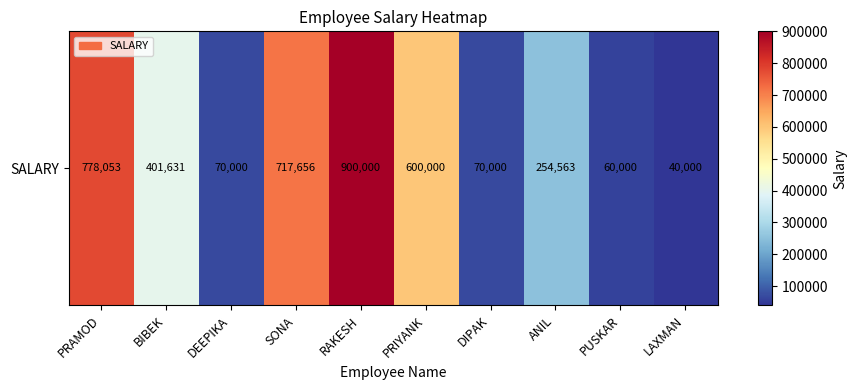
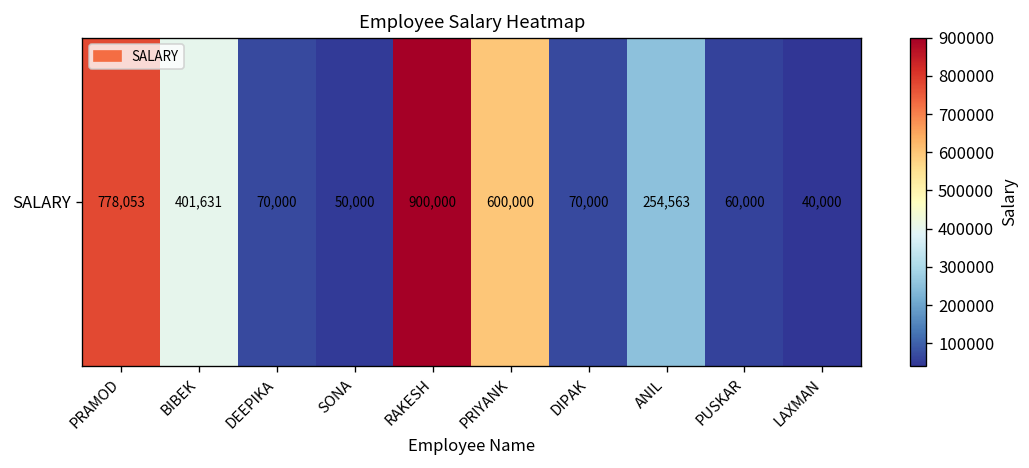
SALARY, SONA: 717,656 -> 50,000
